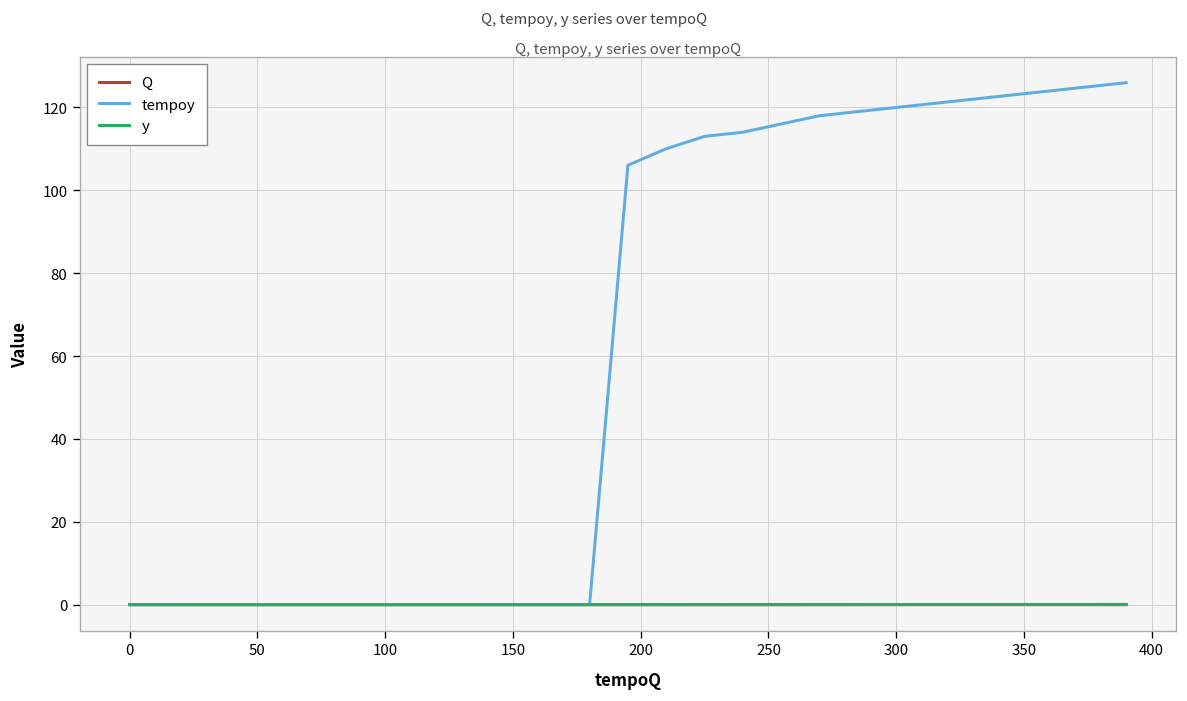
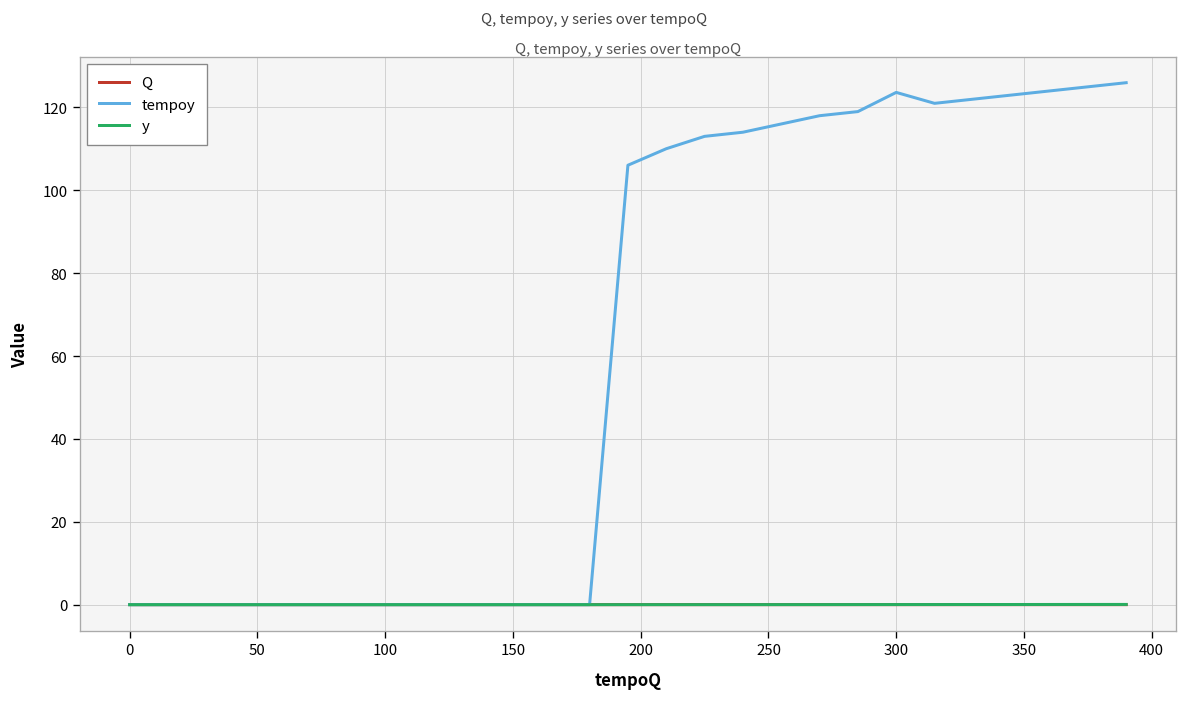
tempoy, 300: 120 -> 124
